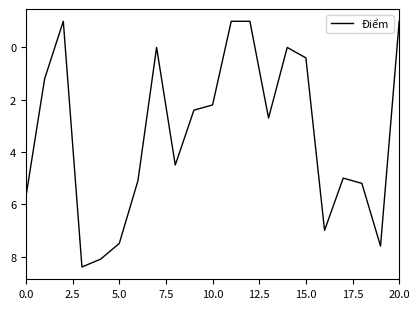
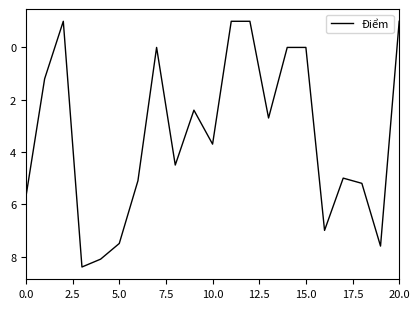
10.0: 2.2 -> 3.7
15.0: 0.4 -> 0.0
